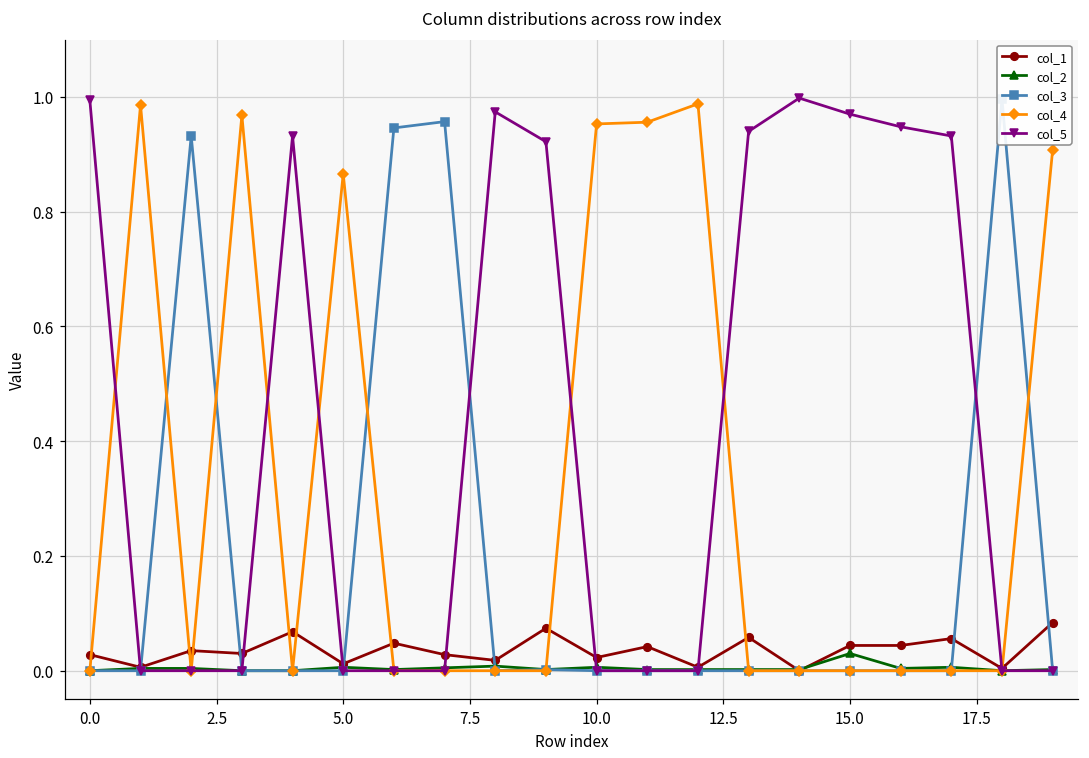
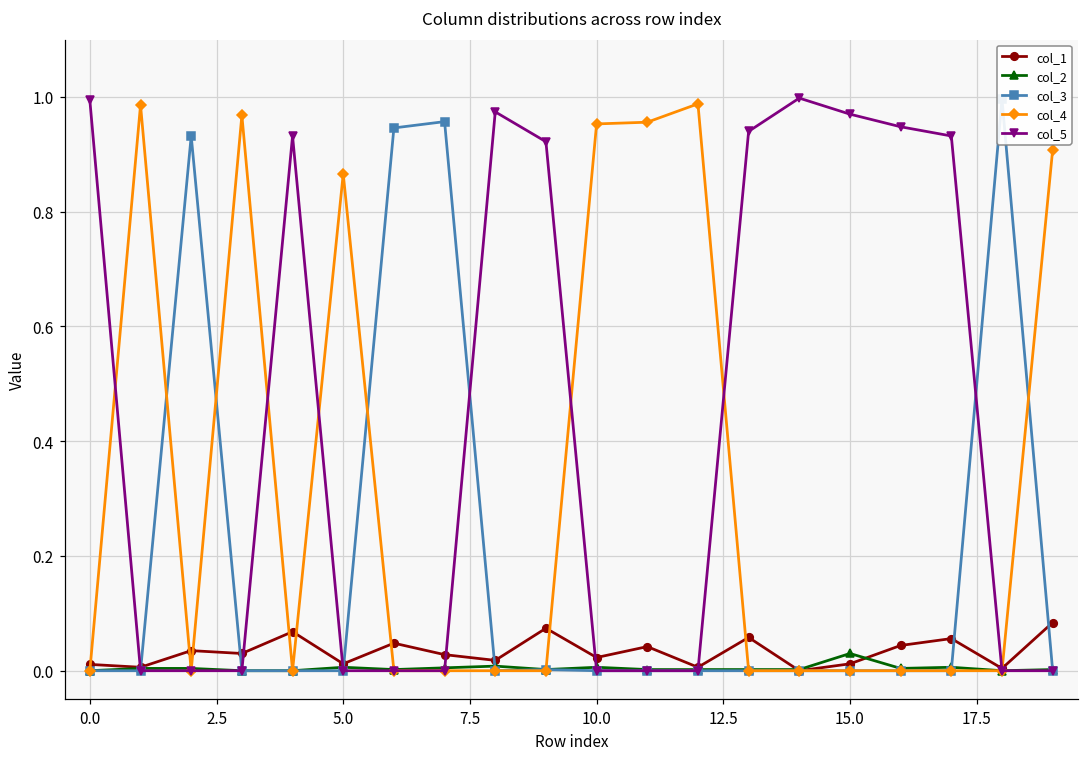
col_1, 0.0: 0.03 -> 0.01
col_1, 15.0: 0.04 -> 0.01
